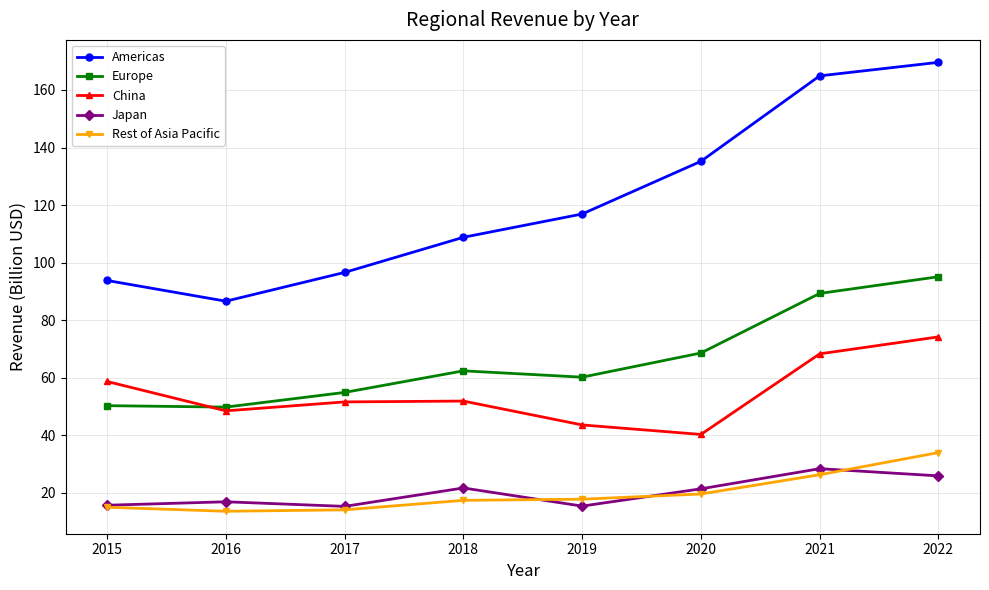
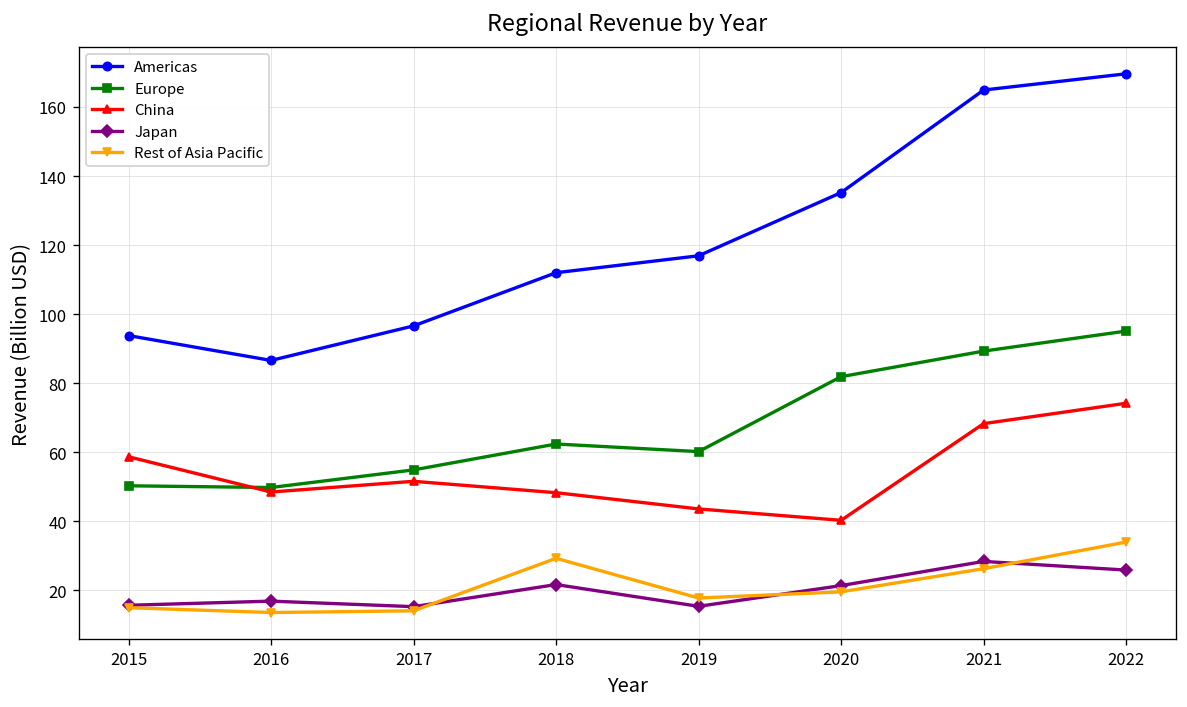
Americas, 2018: 109 -> 112
China, 2018: 52 -> 48
Rest of Asia Pacific, 2018: 17 -> 29
Europe, 2020: 69 -> 82
